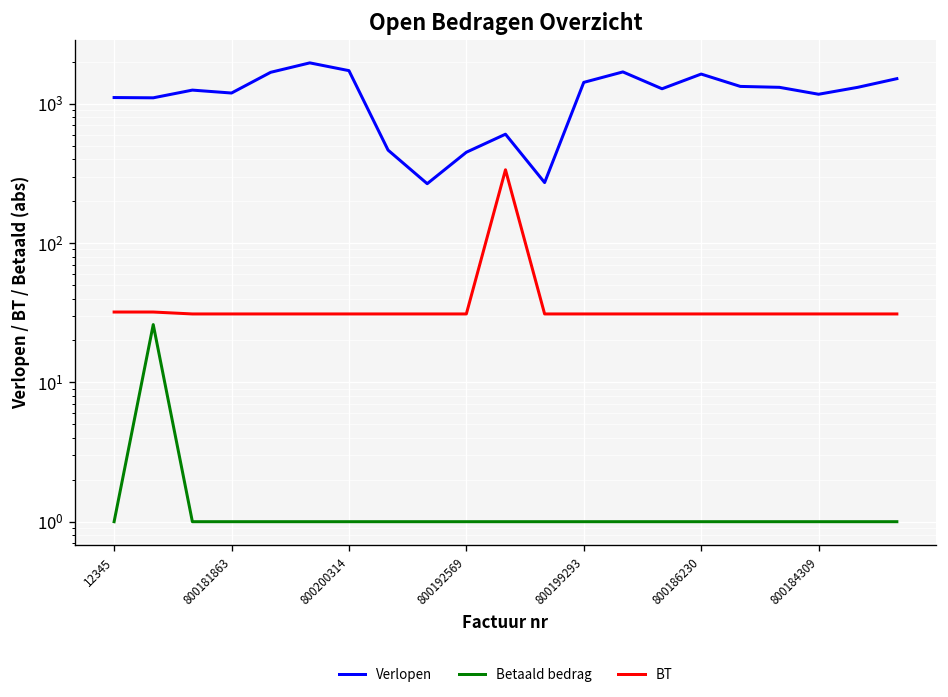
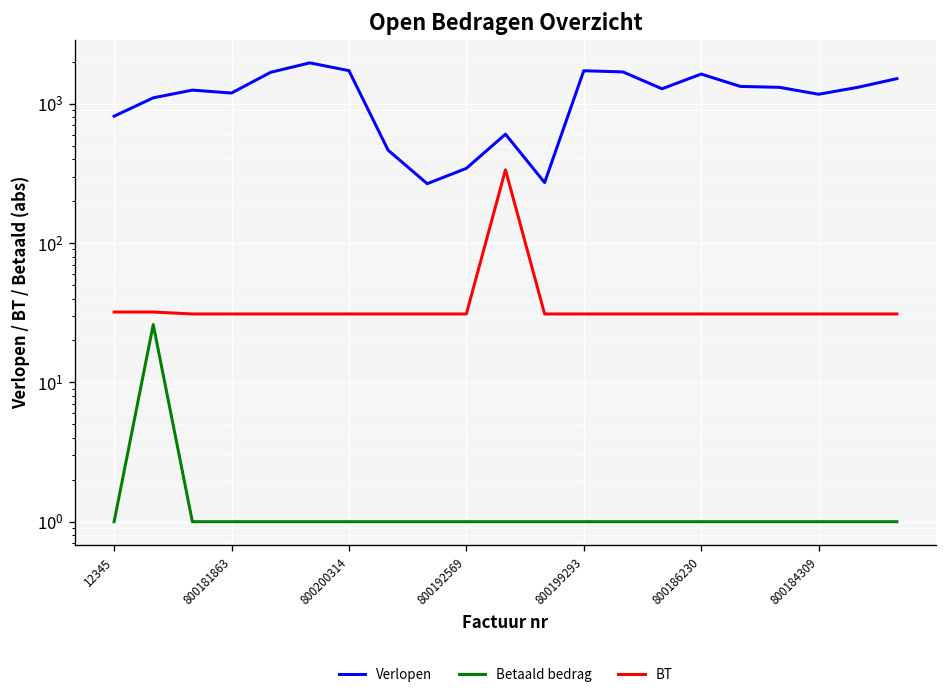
Verlopen, 12345: 1100 -> 800
Verlopen, 800192569: 450 -> 340
Verlopen, 800199293: 1400 -> 1700
